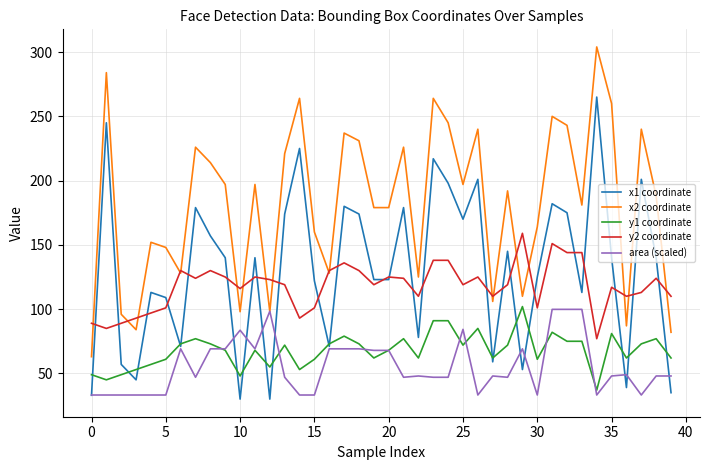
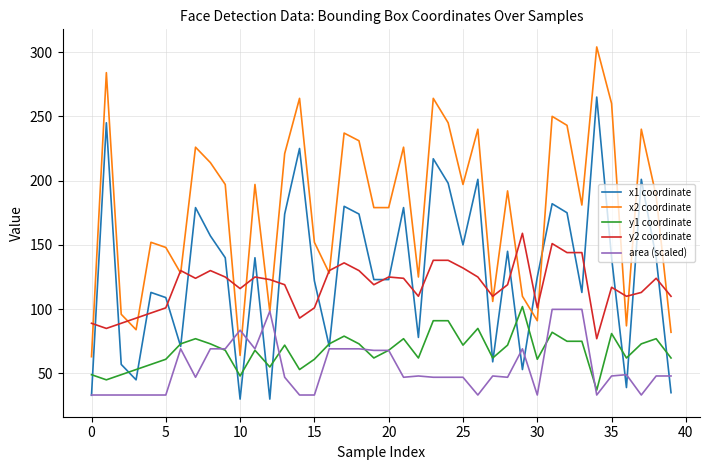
x2 coordinate, 10: 98 -> 64
x2 coordinate, 15: 160 -> 152
x1 coordinate, 25: 170 -> 150
y2 coordinate, 25: 119 -> 132
area (scaled), 25: 84 -> 47
x2 coordinate, 30: 164 -> 91
